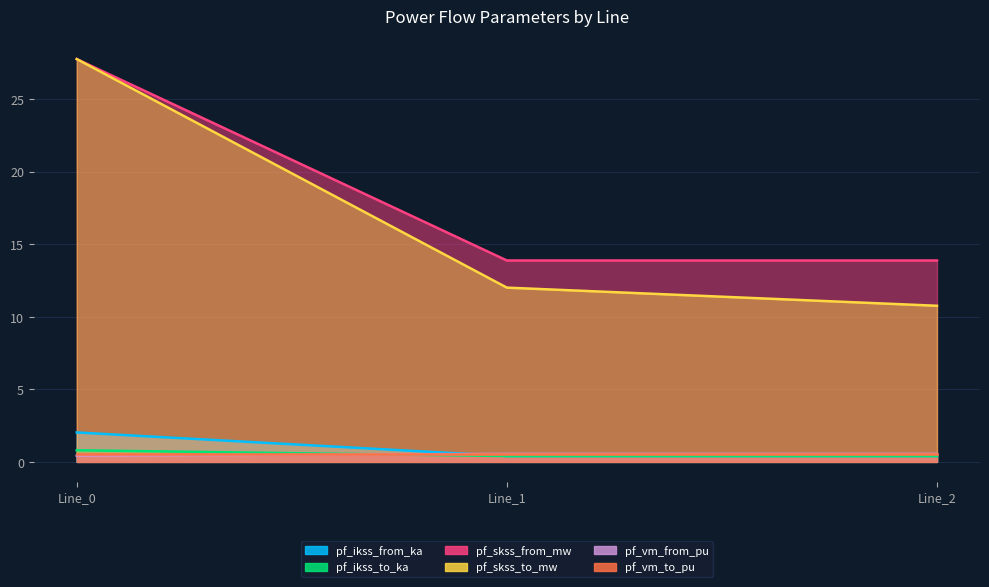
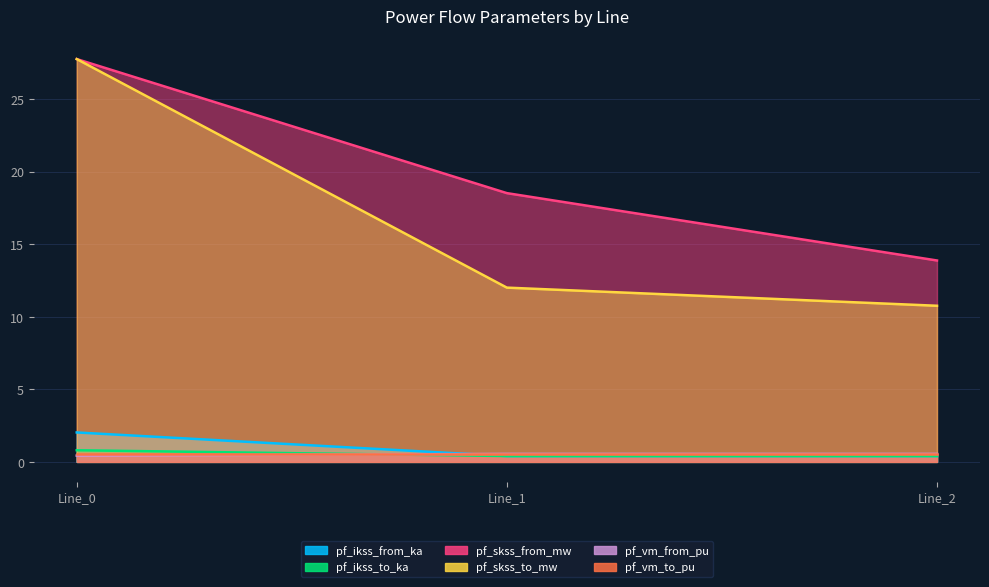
pf_skss_from_mw, Line_1: 13.9 -> 18.5
